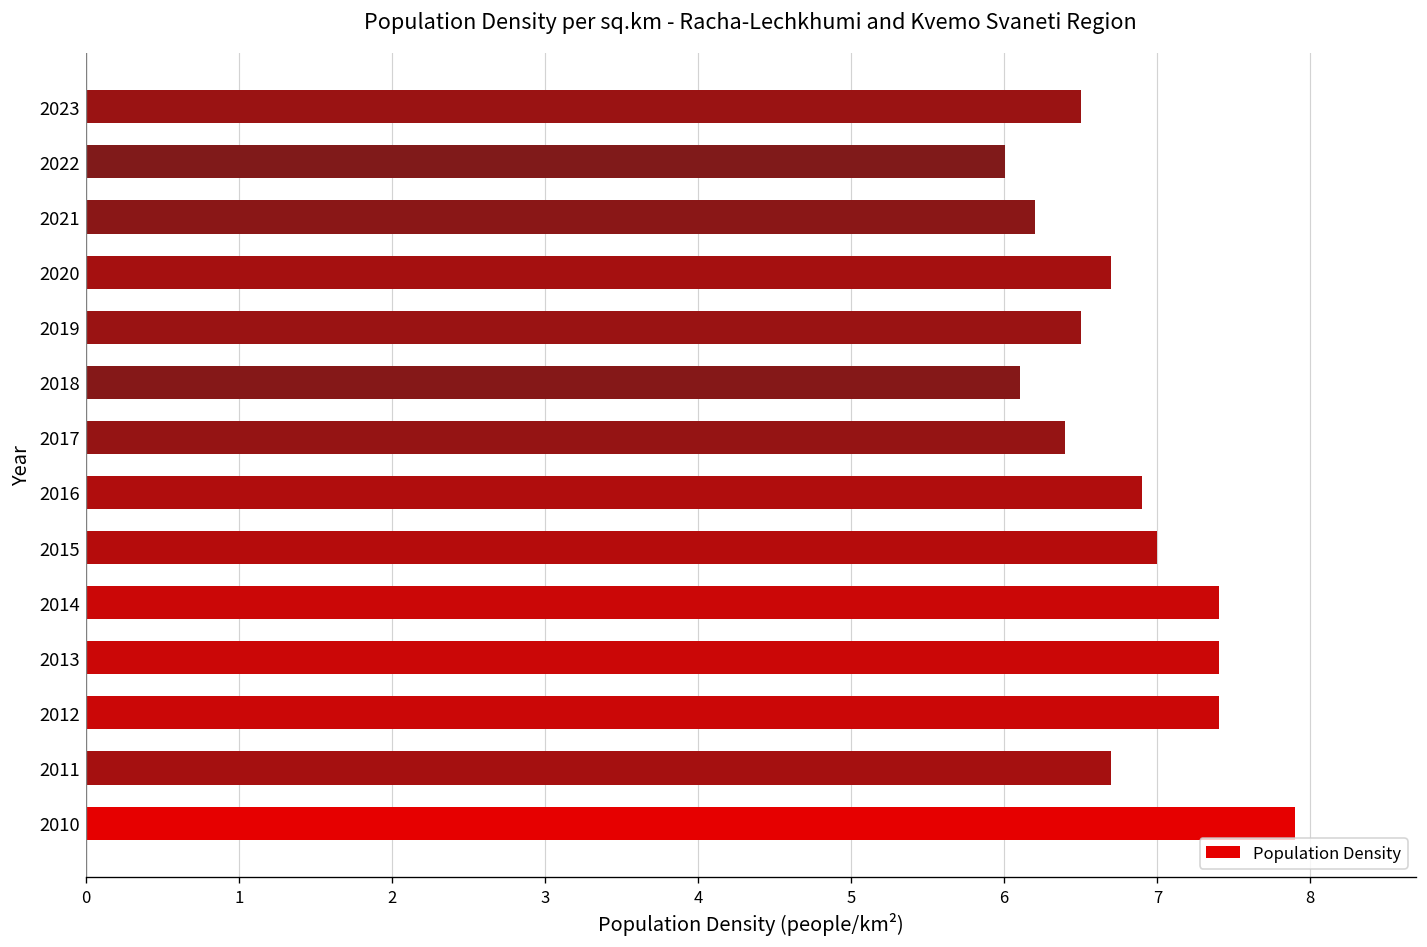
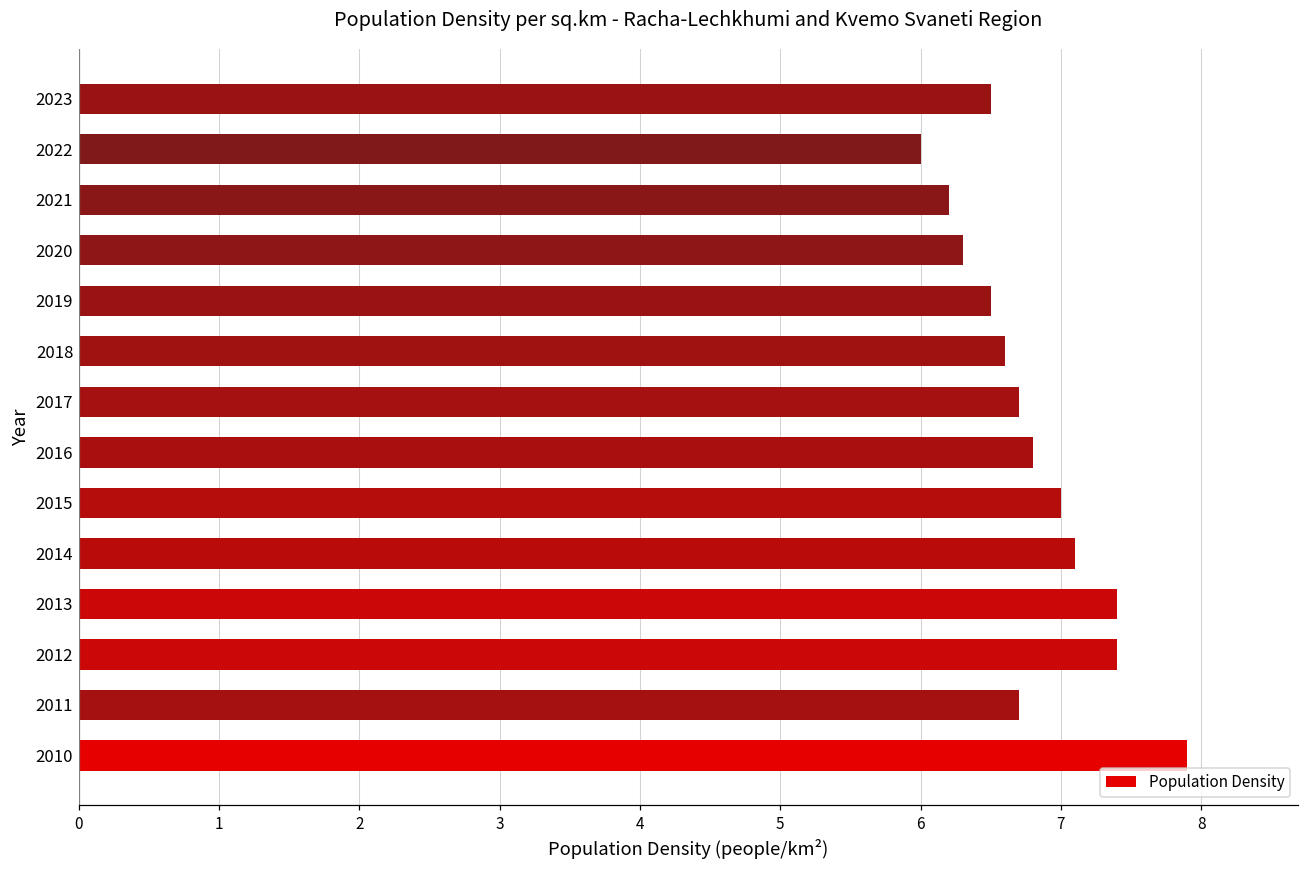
2020: 6.7 -> 6.3
2018: 6.1 -> 6.6
2017: 6.4 -> 6.7
2016: 6.9 -> 6.8
2014: 7.4 -> 7.1
